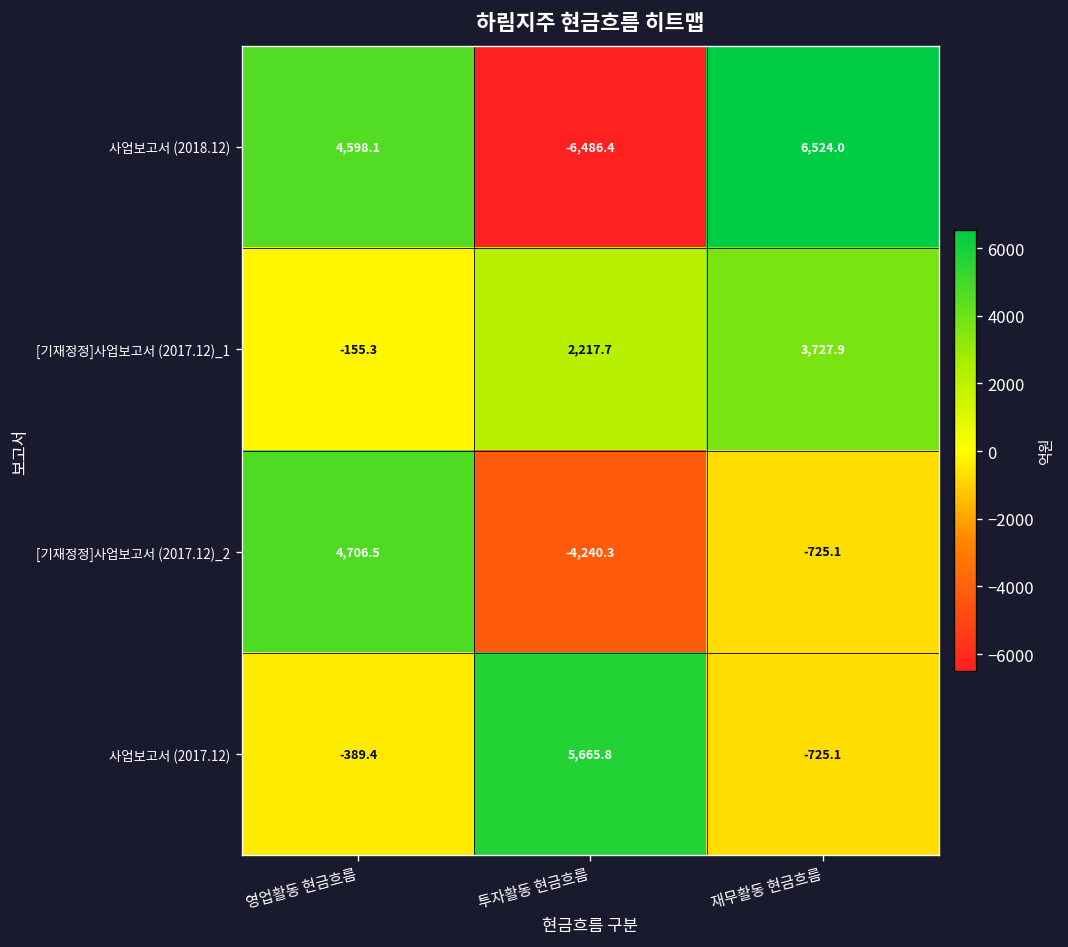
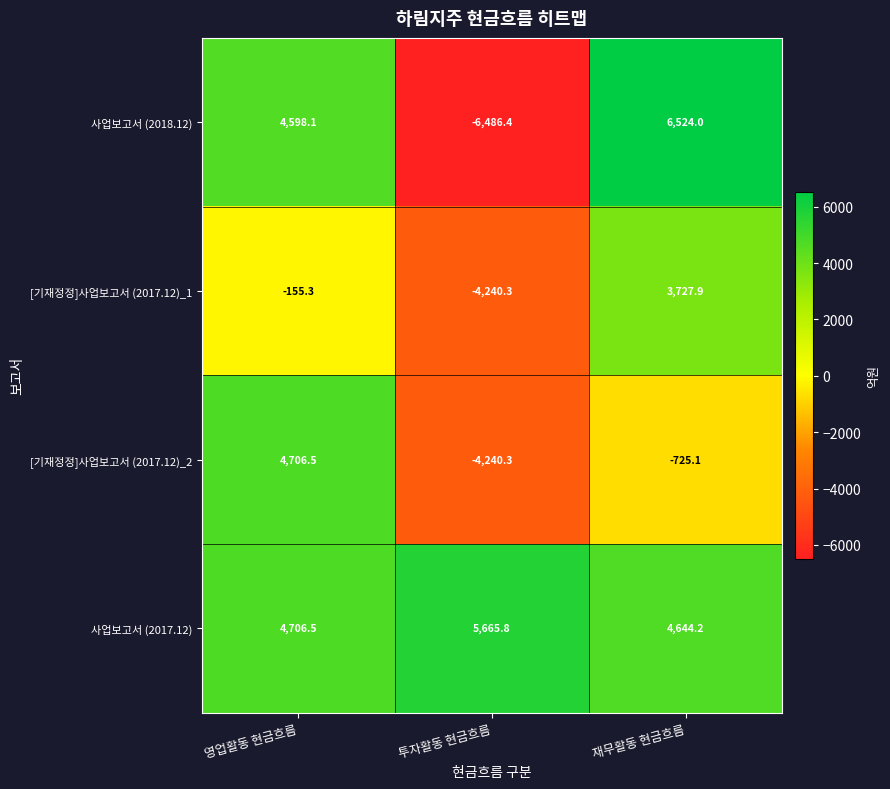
[기재정정]사업보고서 (2017.12)_1, 투자활동 현금흐름: 2,217.7 -> -4,240.3
사업보고서 (2017.12), 영업활동 현금흐름: -389.4 -> 4,706.5
사업보고서 (2017.12), 재무활동 현금흐름: -725.1 -> 4,644.2
